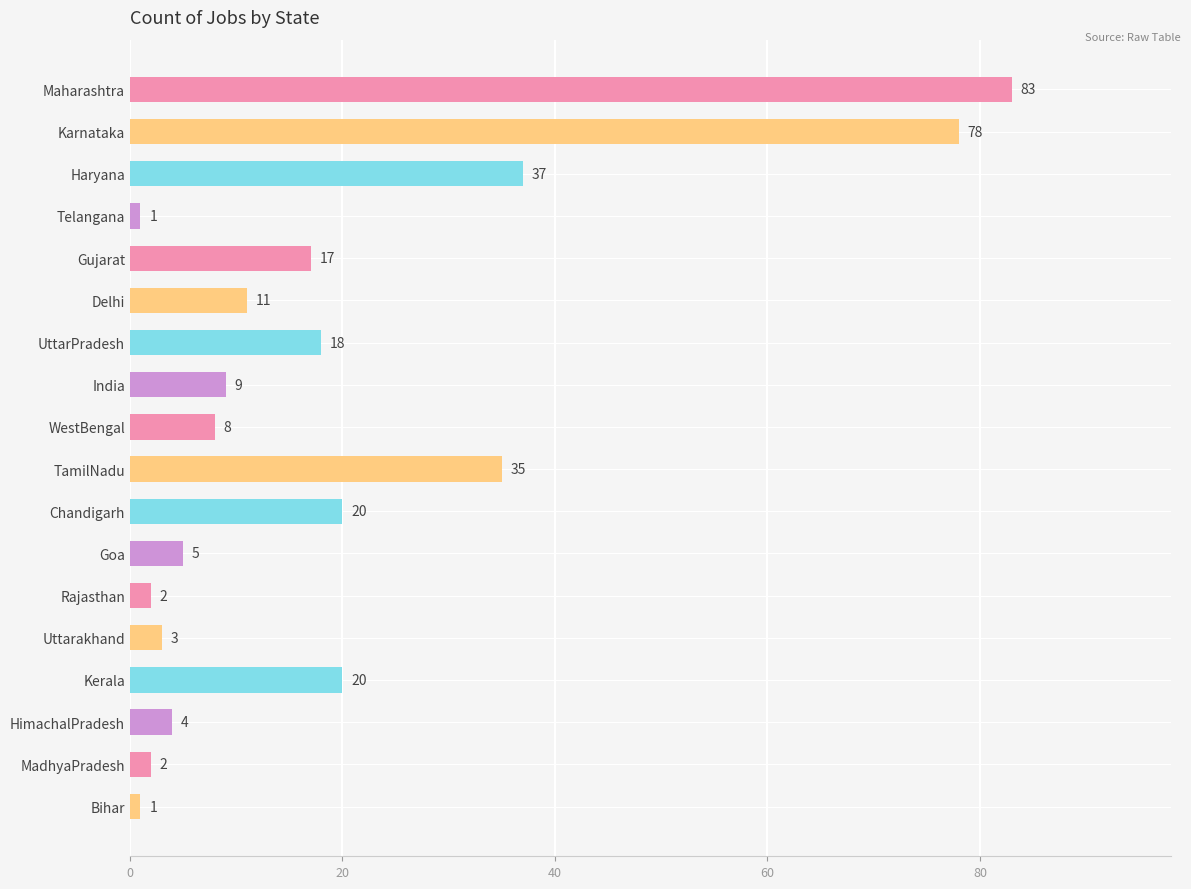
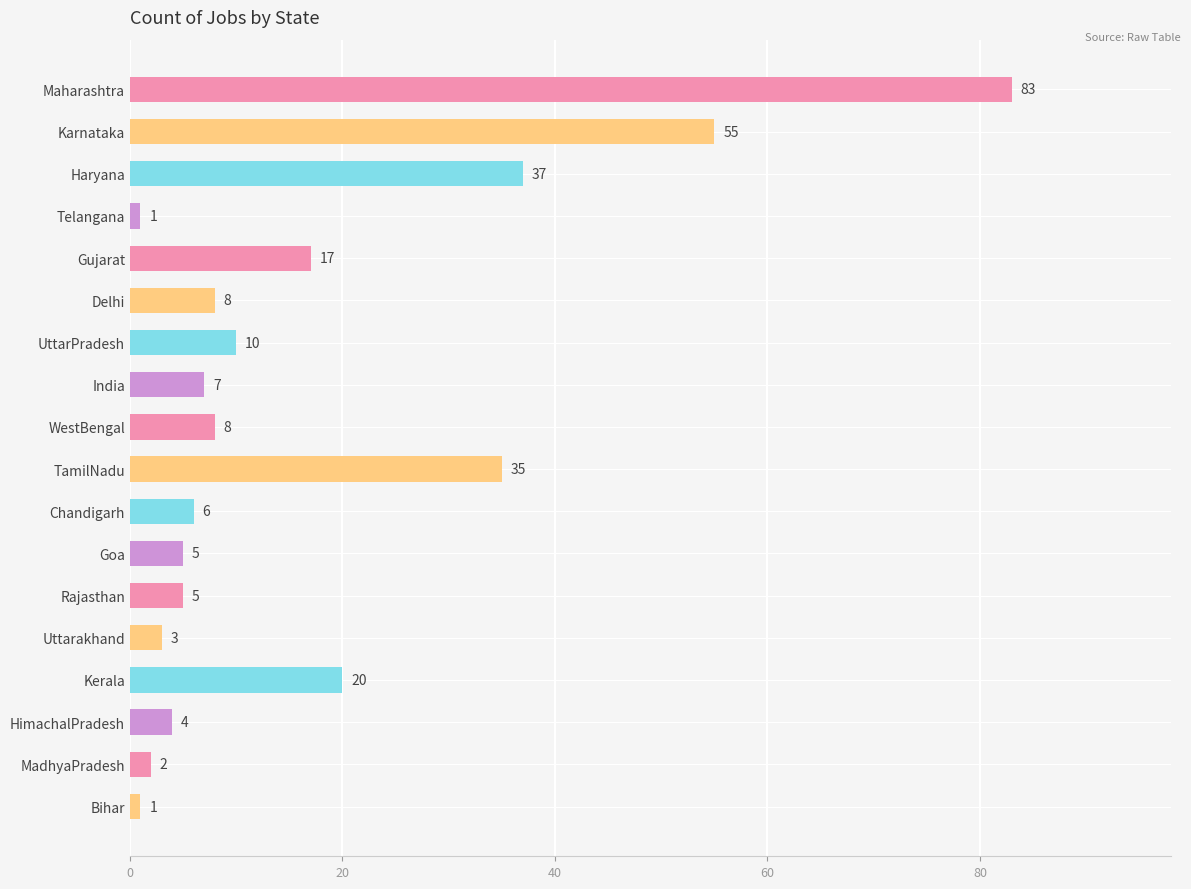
Karnataka: 78 -> 55
Delhi: 11 -> 8
UttarPradesh: 18 -> 10
India: 9 -> 7
Chandigarh: 20 -> 6
Rajasthan: 2 -> 5
